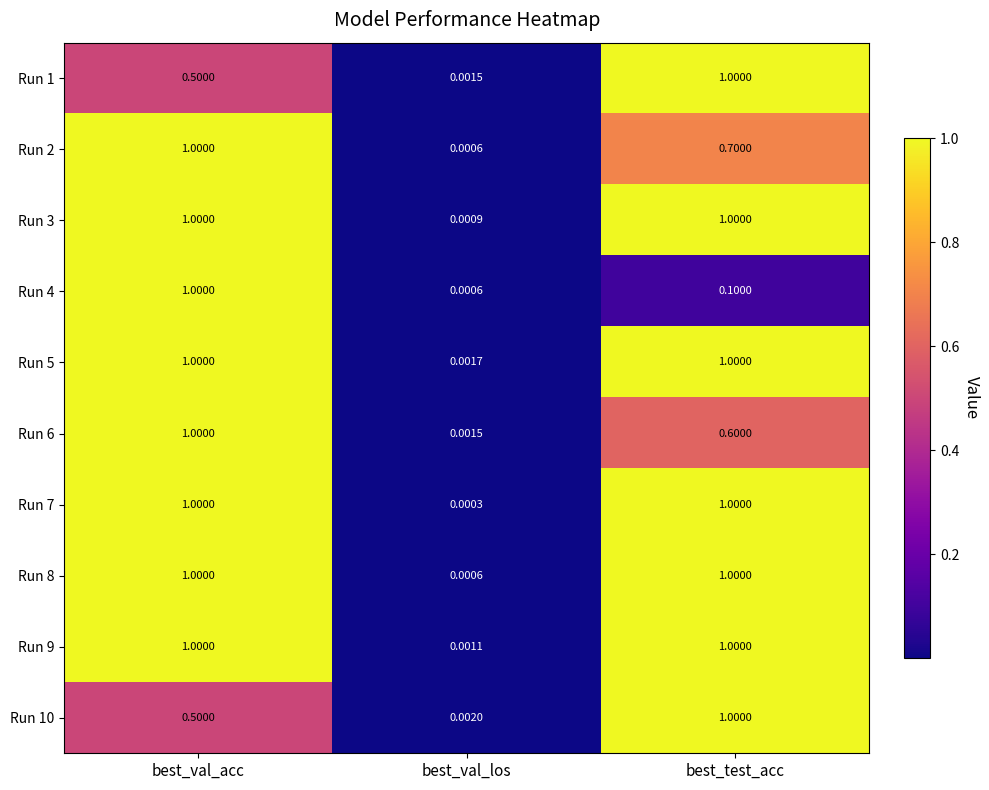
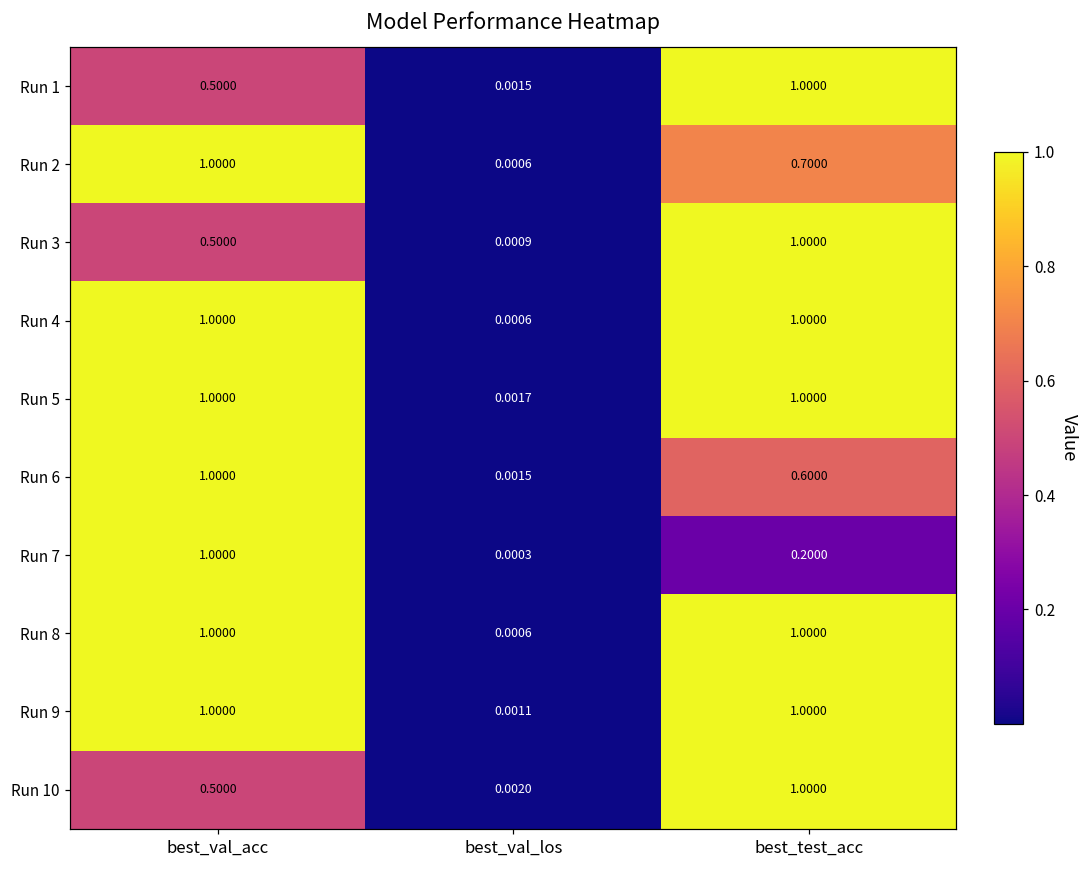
Run 3, best_val_acc: 1.0000 -> 0.5000
Run 4, best_test_acc: 0.1000 -> 1.0000
Run 7, best_test_acc: 1.0000 -> 0.2000
